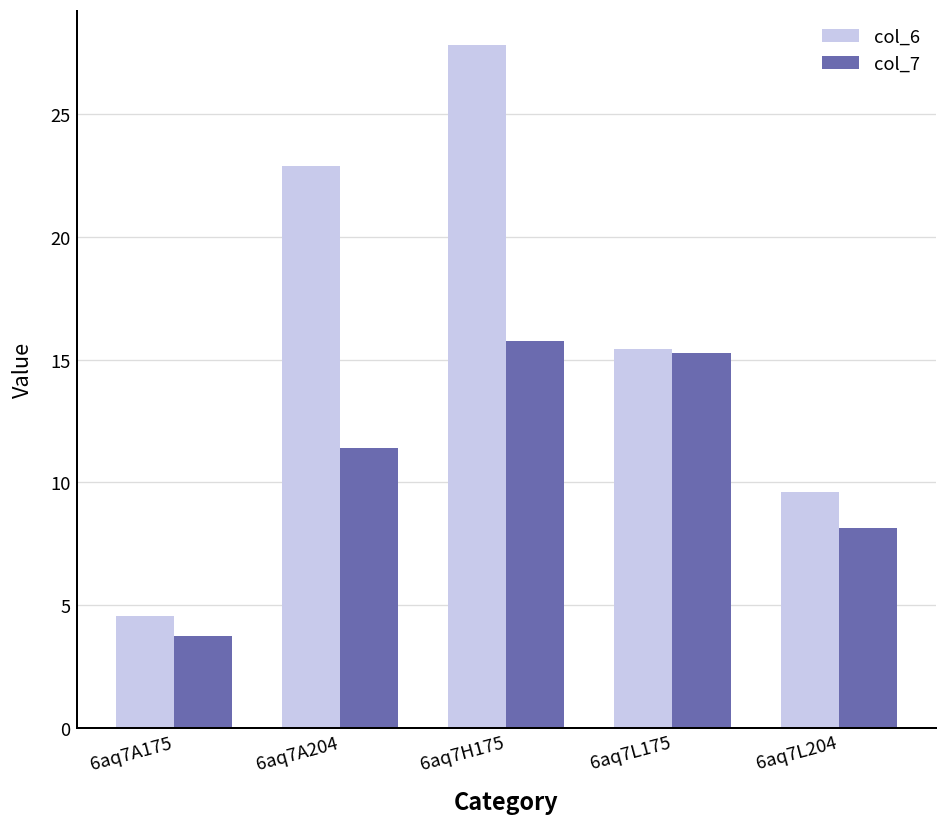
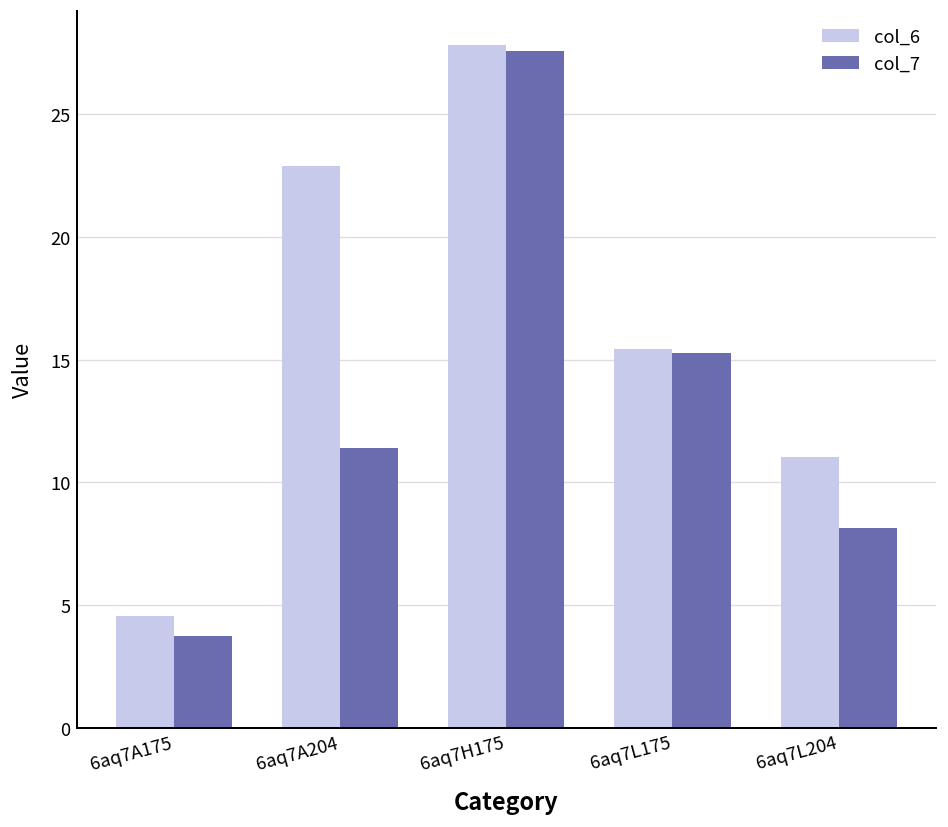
col_7, 6aq7H175: 15.8 -> 27.6
col_6, 6aq7L204: 9.6 -> 11.0
